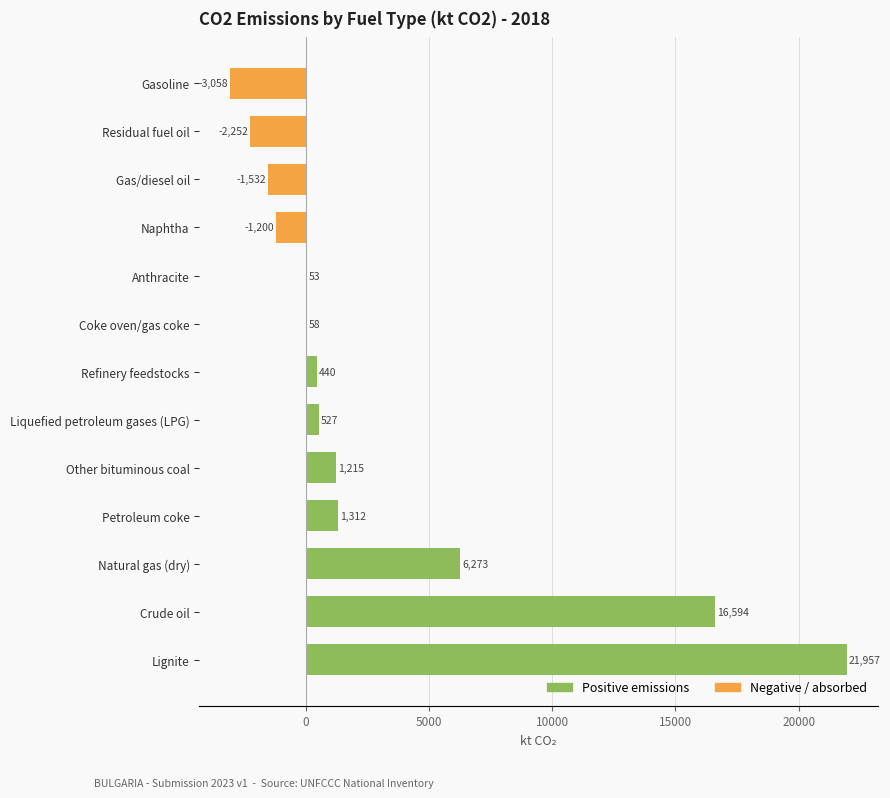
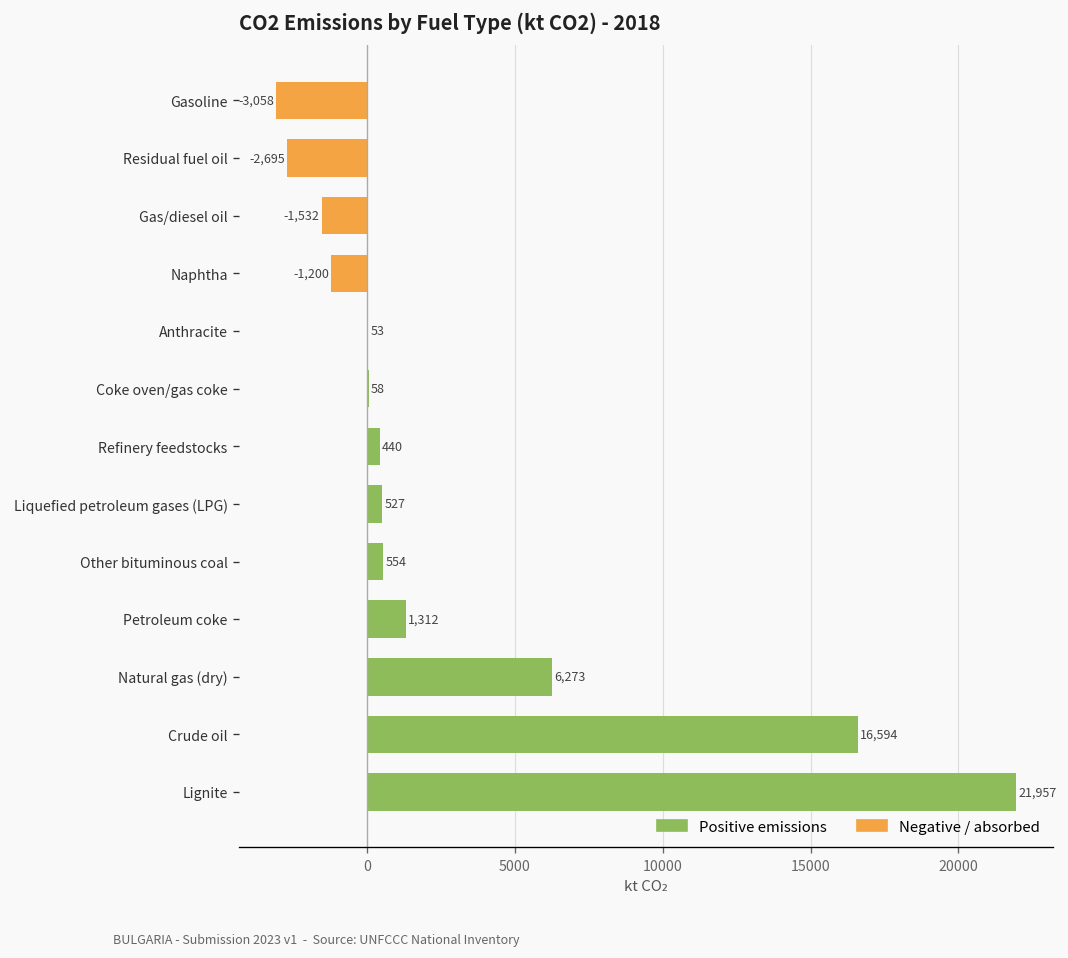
Residual fuel oil: -2,252 -> -2,695
Other bituminous coal: 1,215 -> 554
